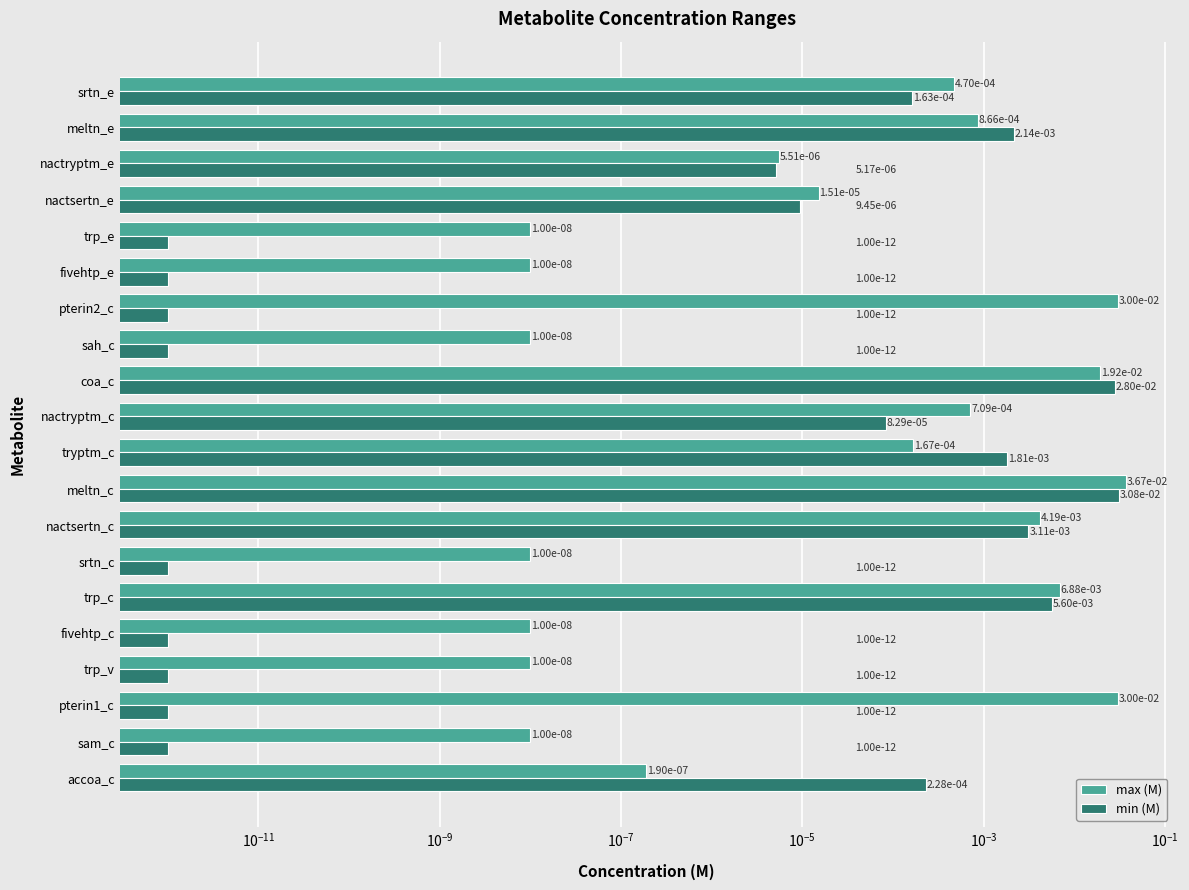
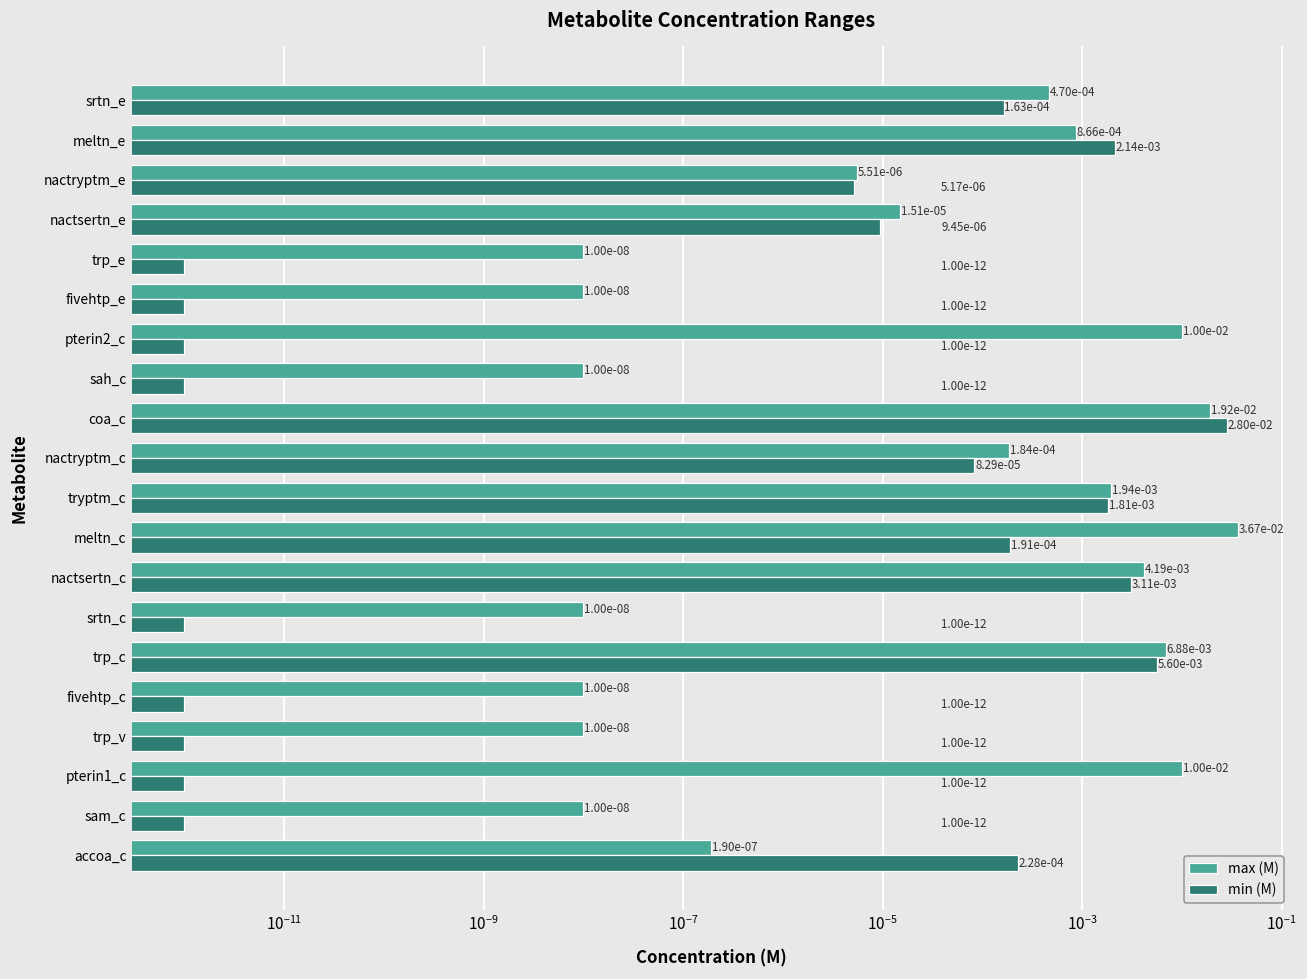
max (M), pterin2_c: 3.00e-02 -> 1.00e-02
max (M), nactryptm_c: 7.09e-04 -> 1.84e-04
max (M), tryptm_c: 1.67e-04 -> 1.94e-03
min (M), meltn_c: 3.08e-02 -> 1.91e-04
max (M), pterin1_c: 3.00e-02 -> 1.00e-02
